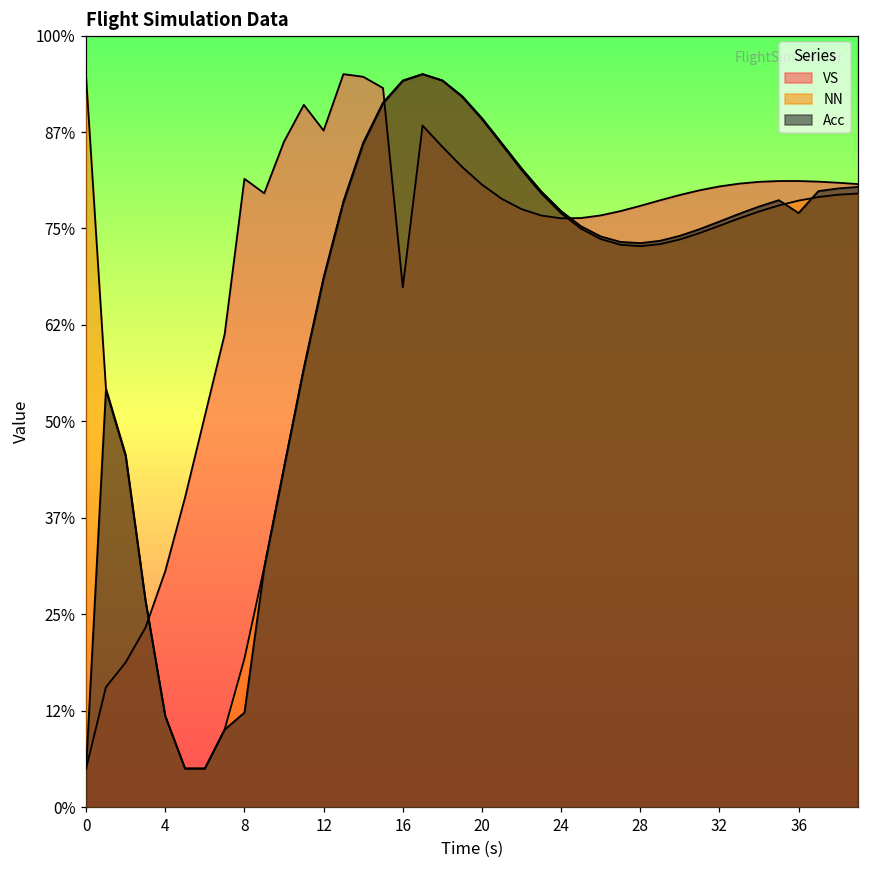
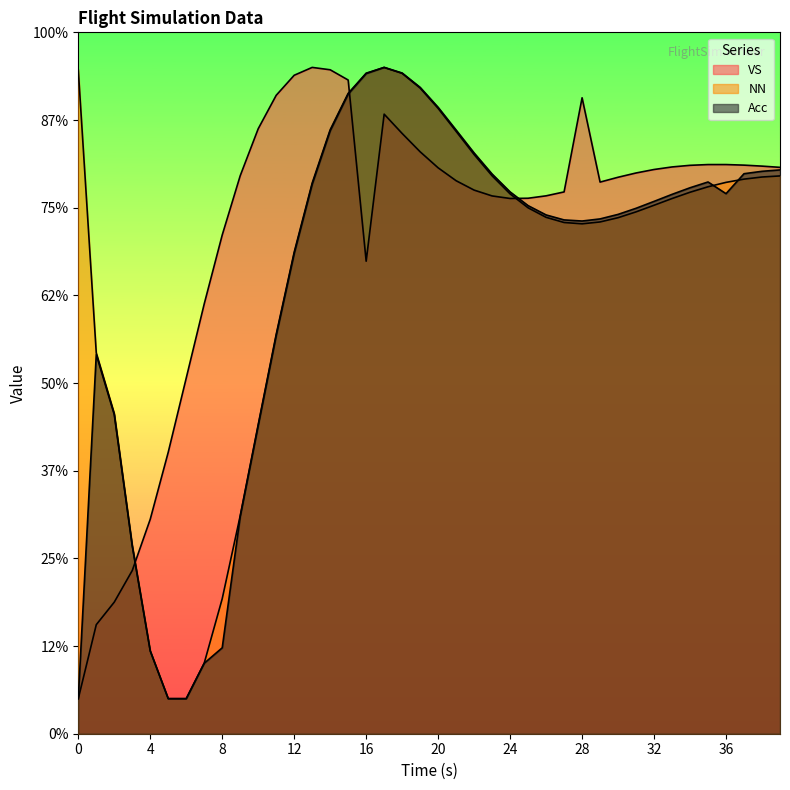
VS, 8: 81% -> 71%
VS, 12: 88% -> 94%
VS, 28: 78% -> 91%
